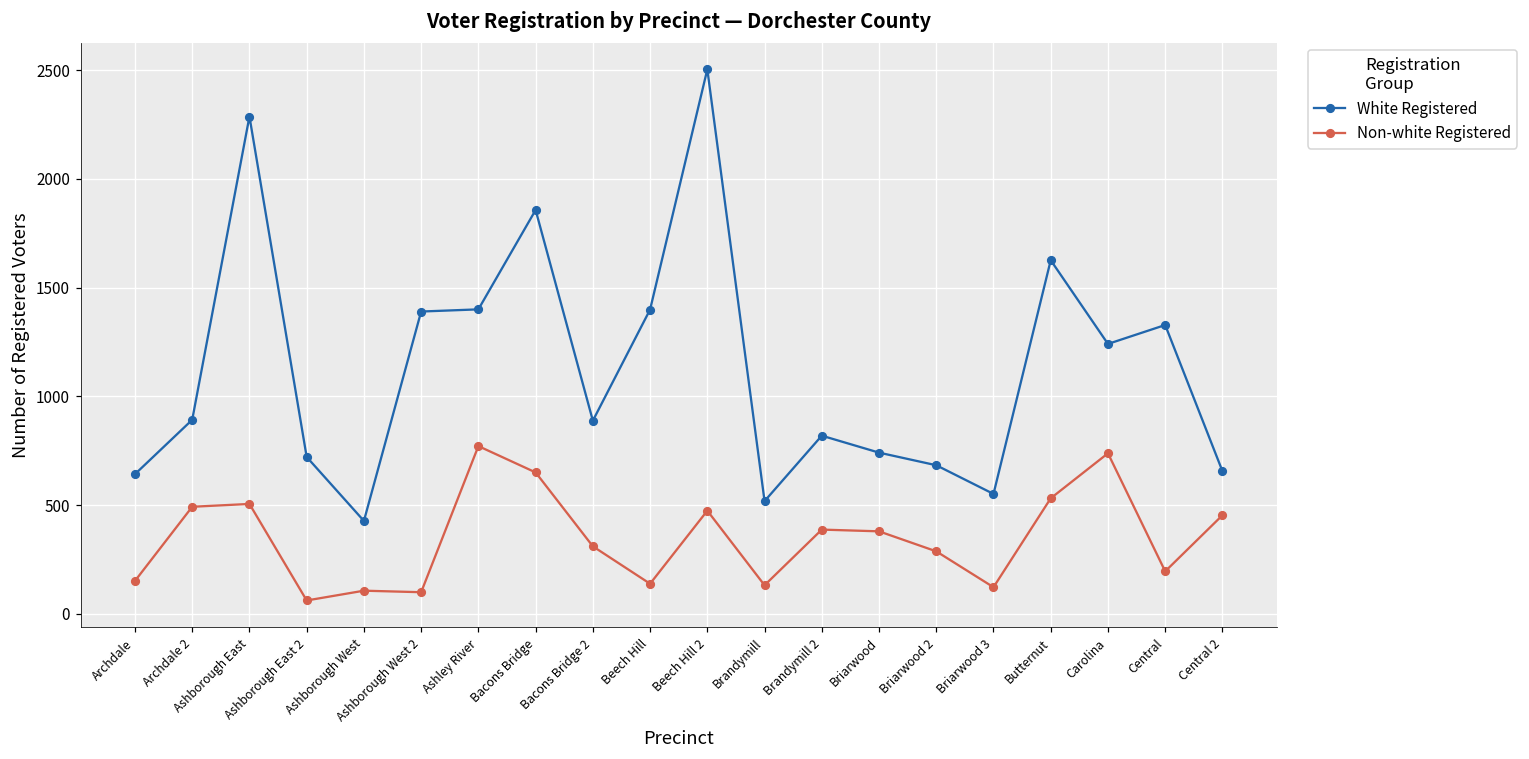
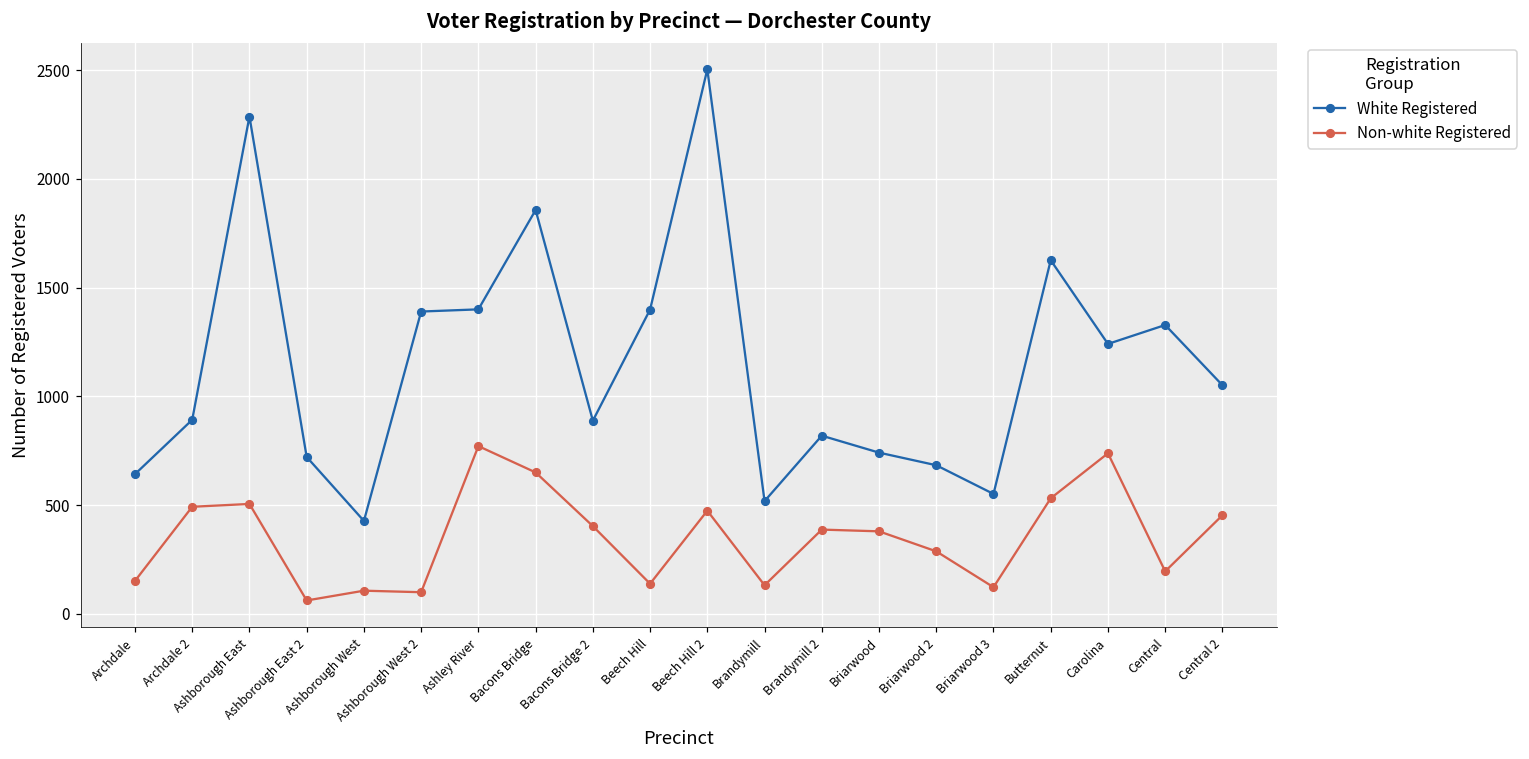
Non-white Registered, Bacons Bridge 2: 310 -> 400
White Registered, Central 2: 660 -> 1050
